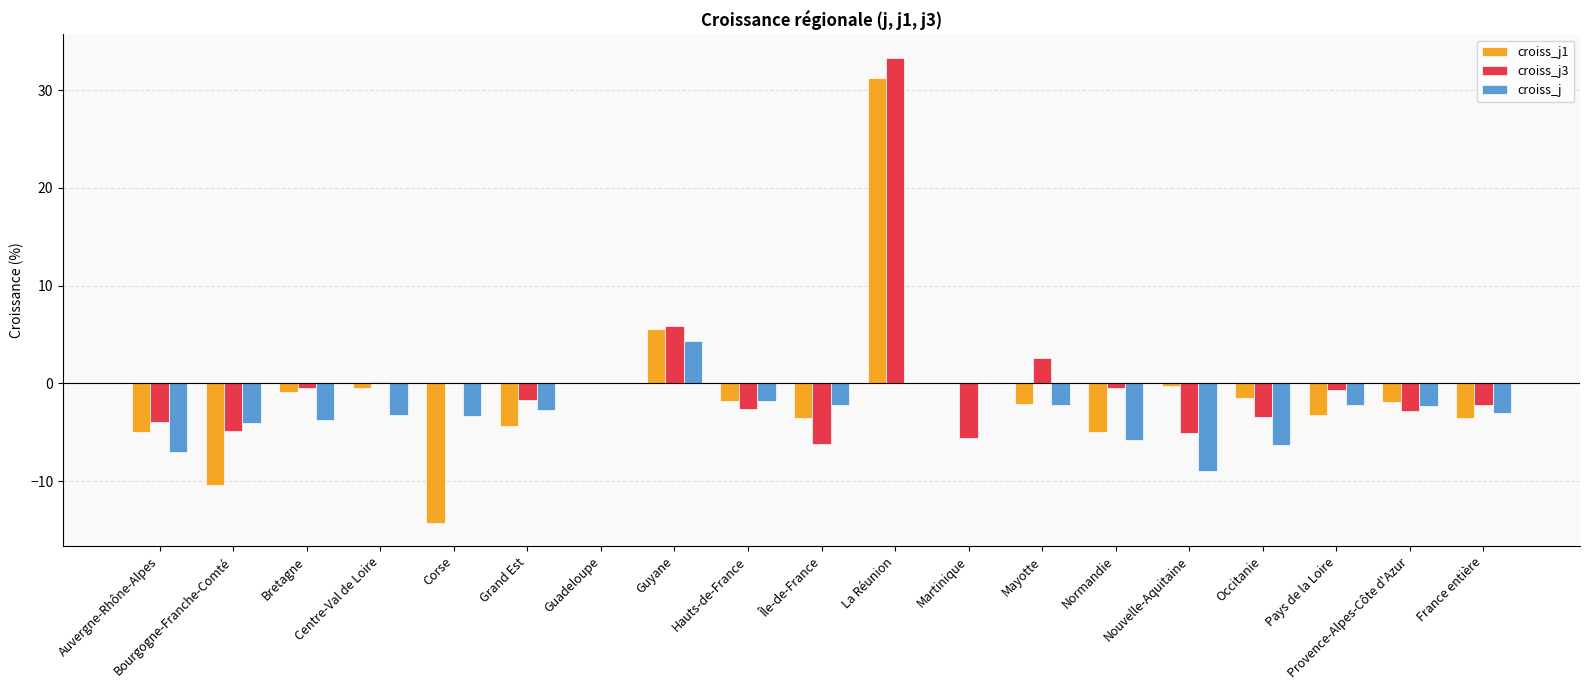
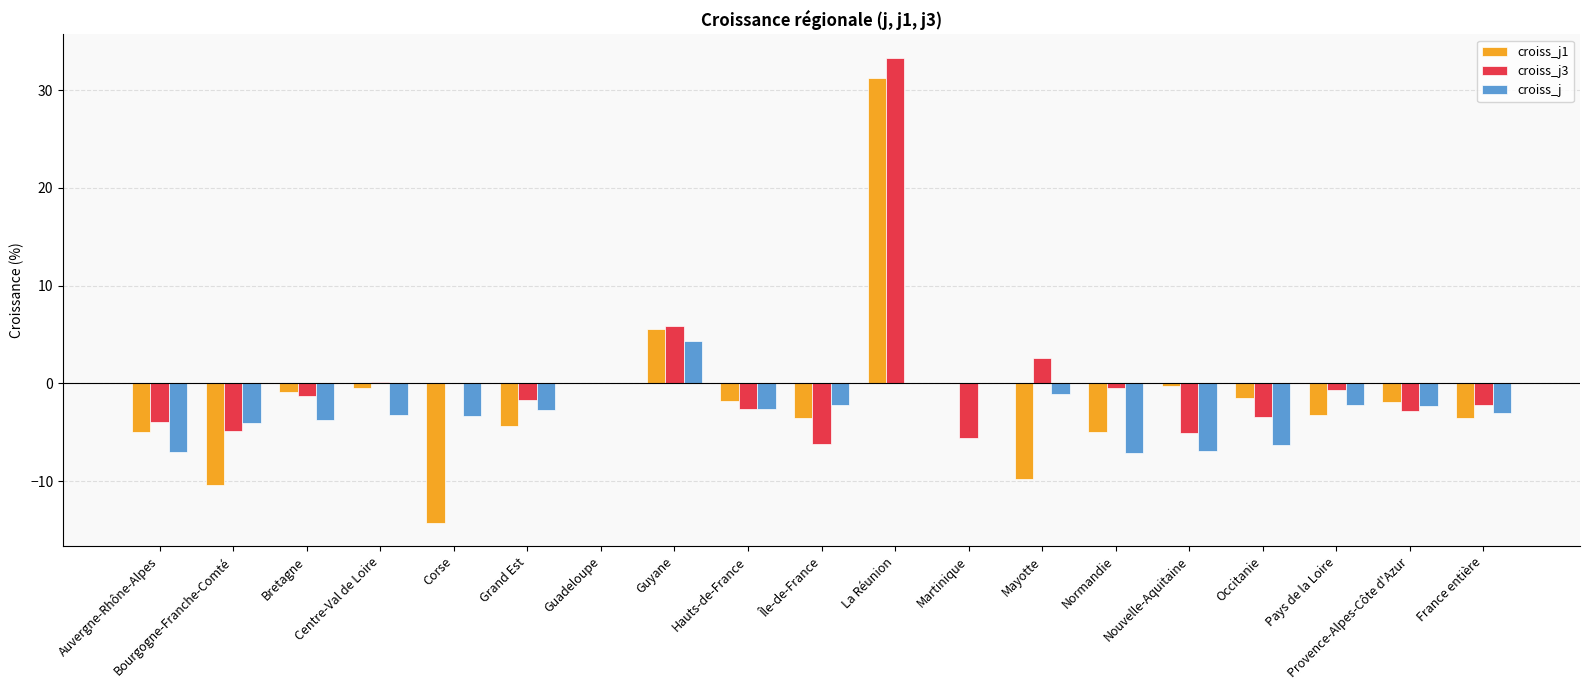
croiss_j3, Bretagne: 0 -> -1
croiss_j, Hauts-de-France: -2 -> -3
croiss_j1, Mayotte: -2 -> -10
croiss_j, Mayotte: -2 -> -1
croiss_j, Normandie: -6 -> -7
croiss_j, Nouvelle-Aquitaine: -9 -> -7
